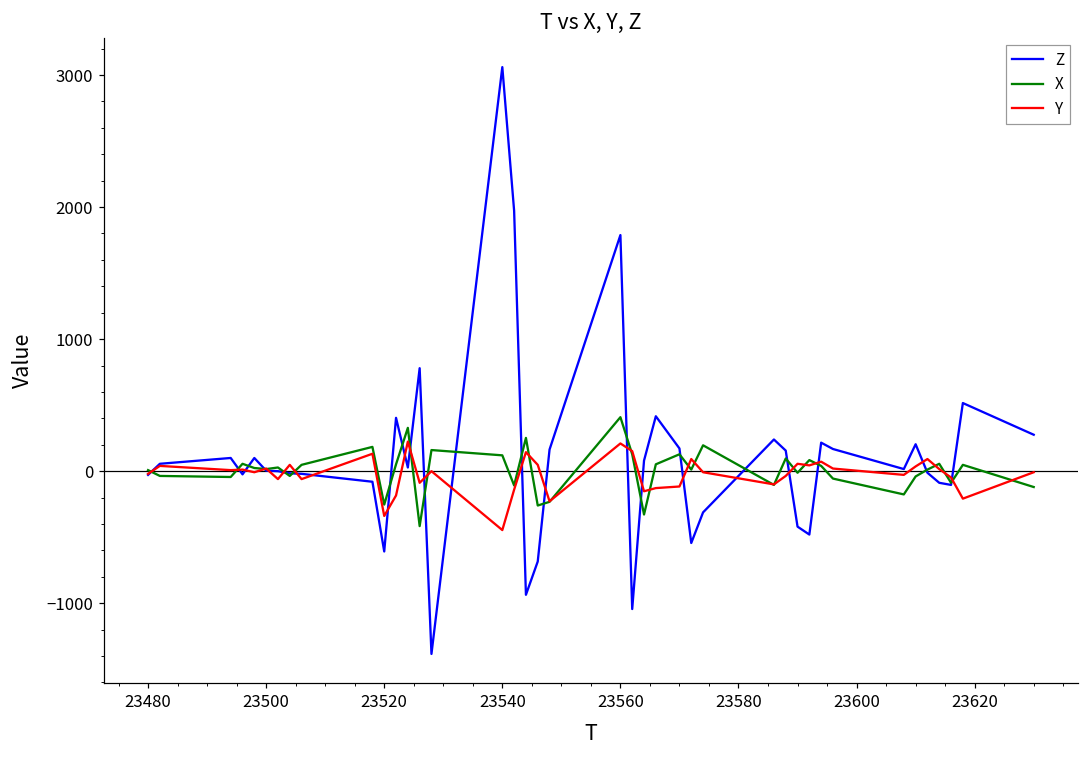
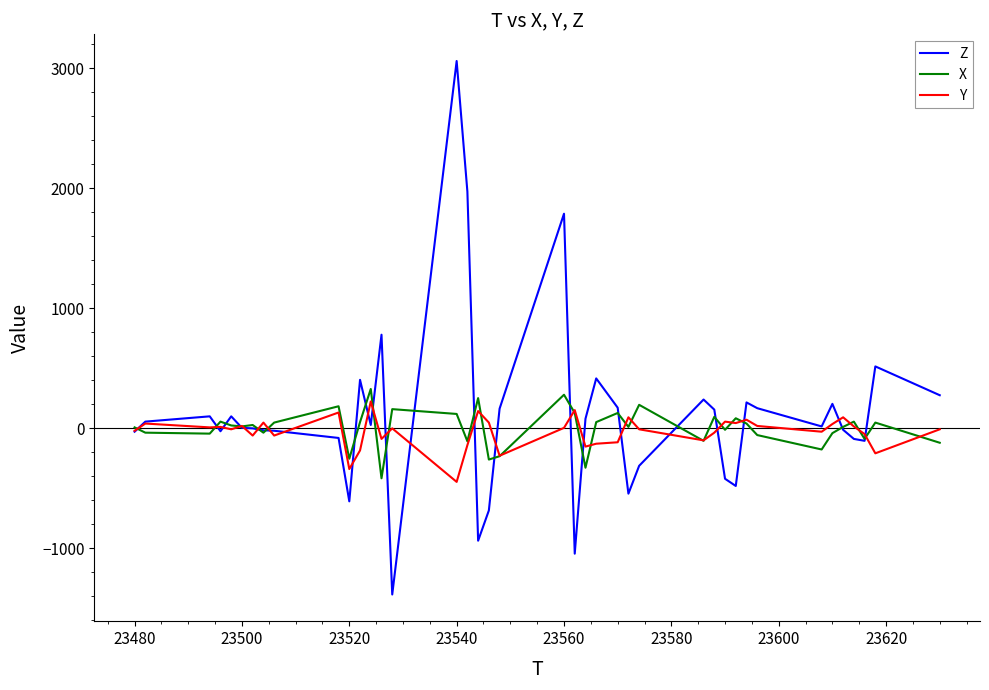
X, 23560: 410 -> 280
Y, 23560: 210 -> 0
